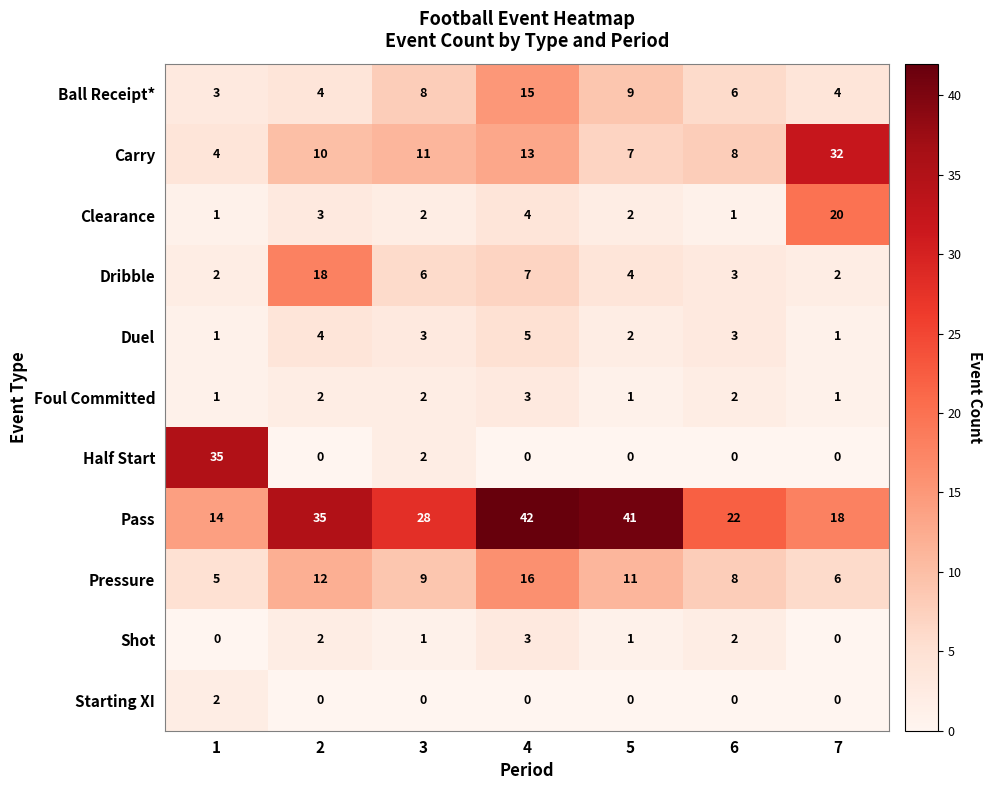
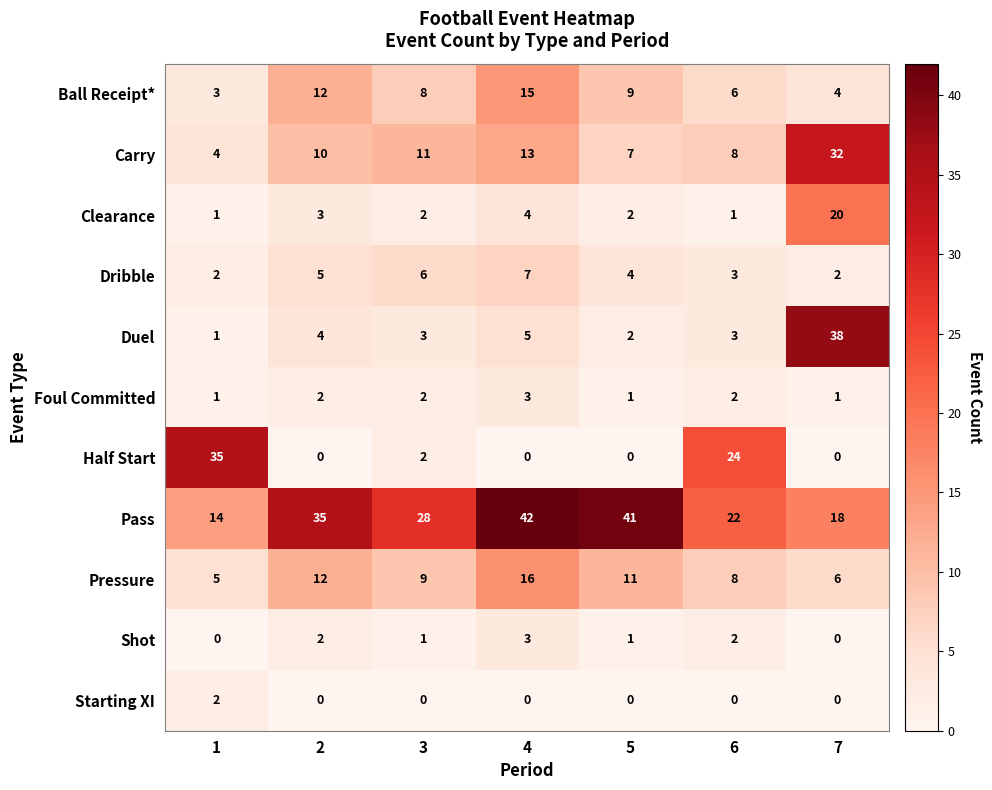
Ball Receipt*, 2: 4 -> 12
Dribble, 2: 18 -> 5
Duel, 7: 1 -> 38
Half Start, 6: 0 -> 24
